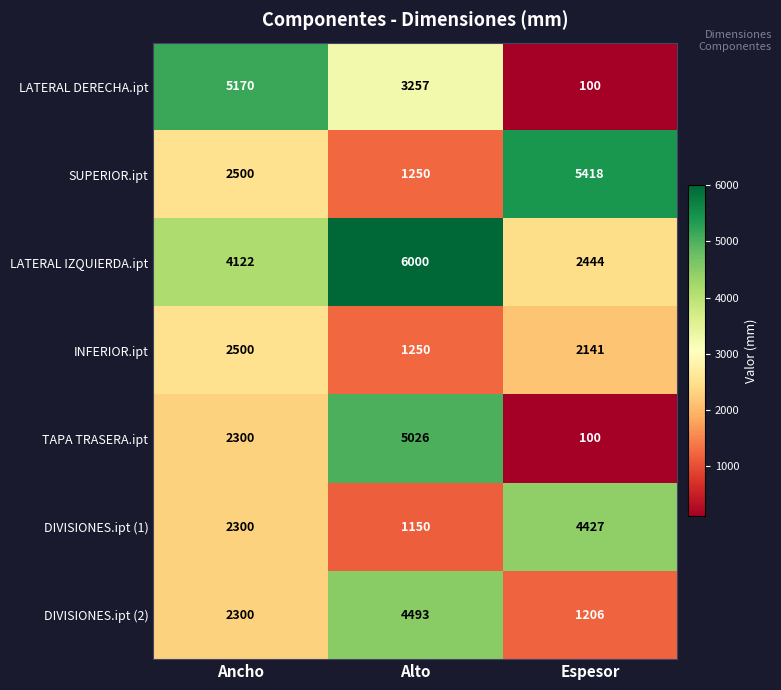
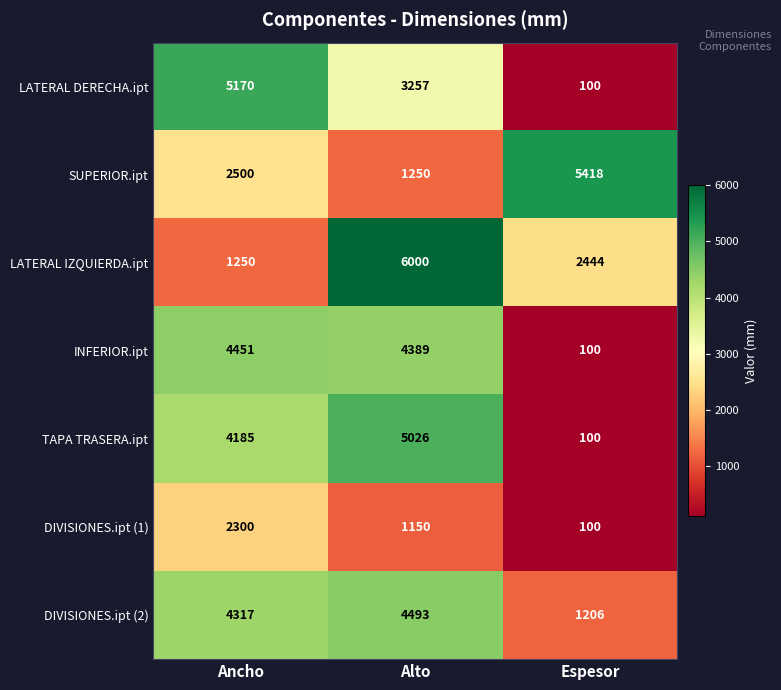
LATERAL IZQUIERDA.ipt, Ancho: 4122 -> 1250
INFERIOR.ipt, Ancho: 2500 -> 4451
INFERIOR.ipt, Alto: 1250 -> 4389
INFERIOR.ipt, Espesor: 2141 -> 100
TAPA TRASERA.ipt, Ancho: 2300 -> 4185
DIVISIONES.ipt (1), Espesor: 4427 -> 100
DIVISIONES.ipt (2), Ancho: 2300 -> 4317
